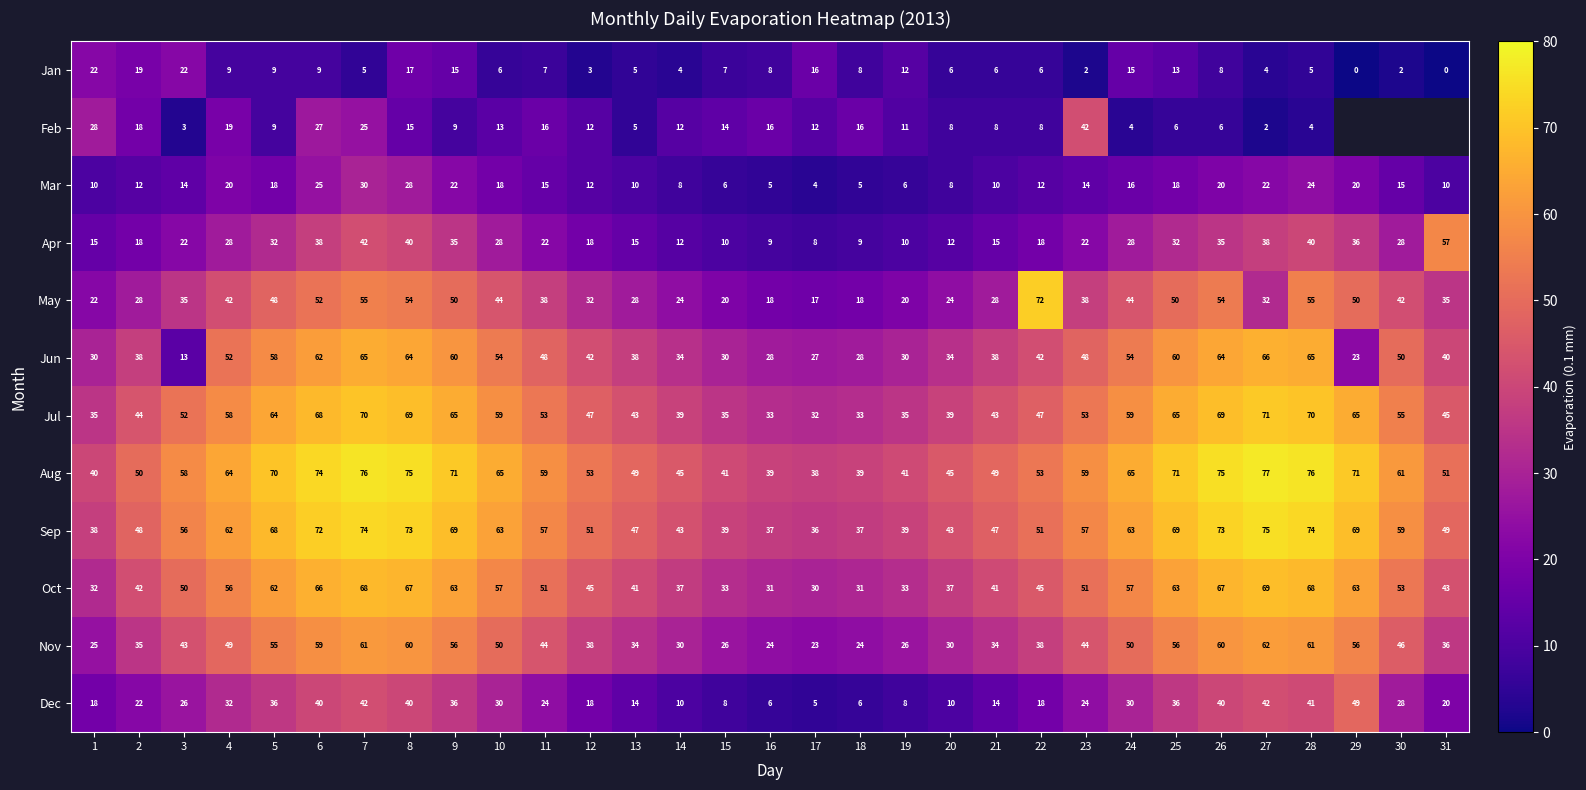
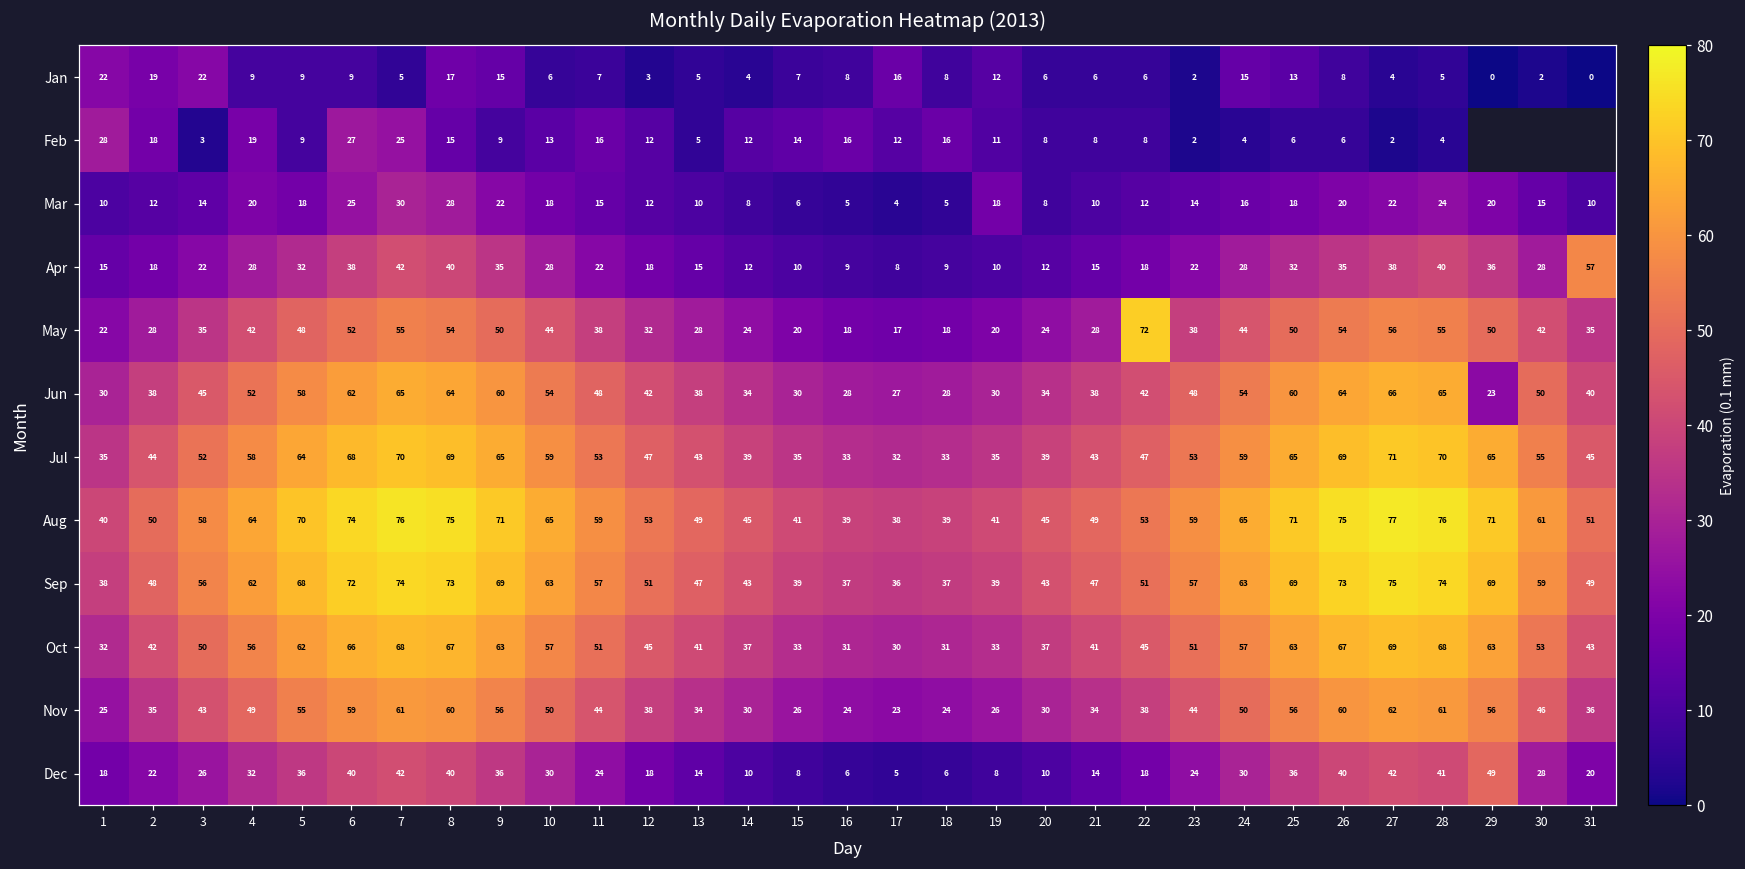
Feb, 23: 42 -> 2
Mar, 19: 6 -> 18
May, 27: 32 -> 56
Jun, 3: 13 -> 45
